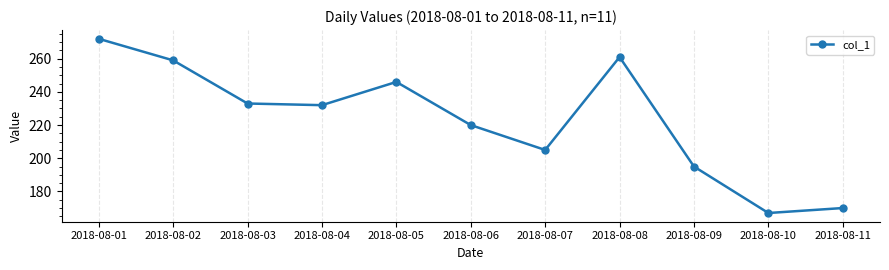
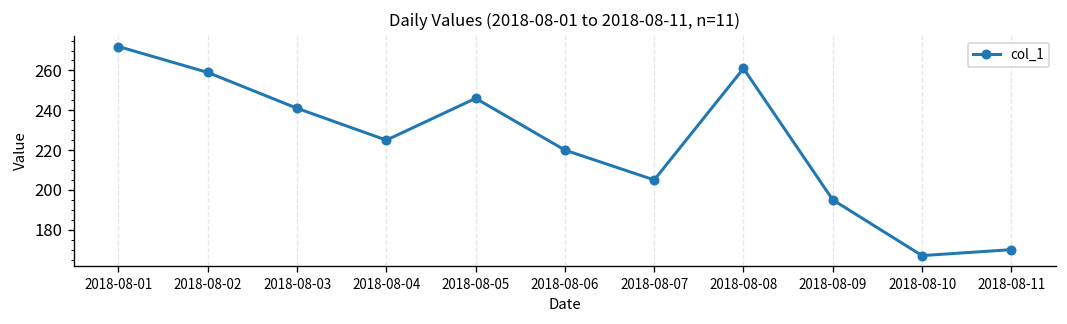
2018-08-03: 233 -> 241
2018-08-04: 232 -> 225
